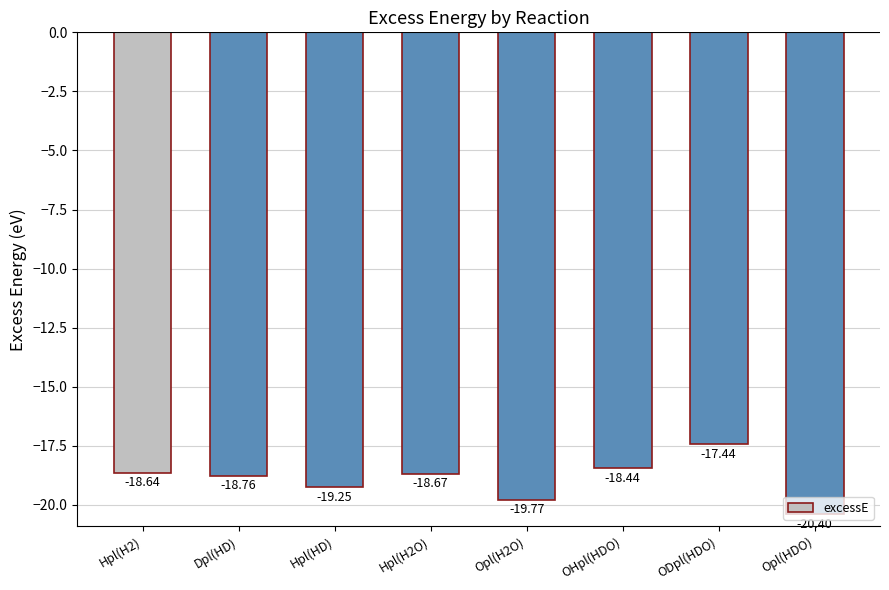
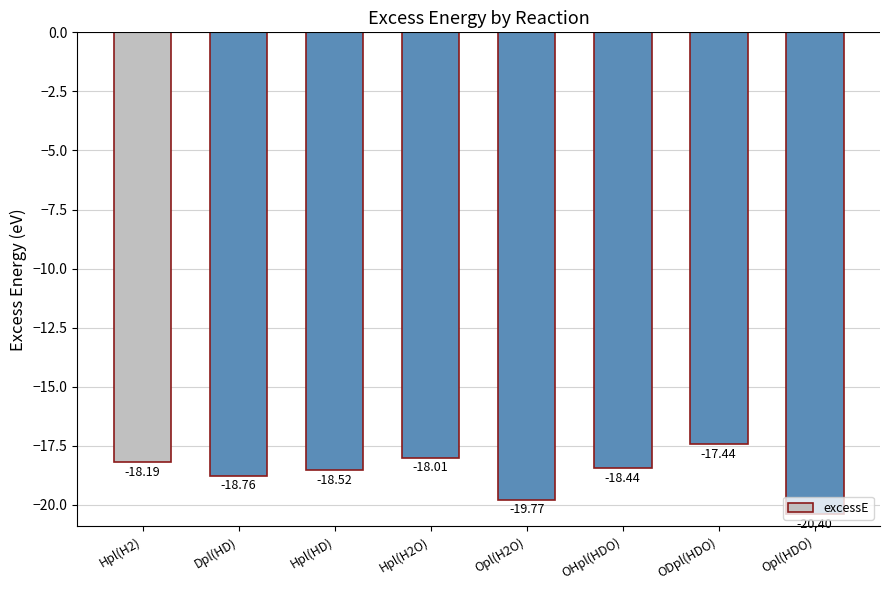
Hpl(H2): -18.64 -> -18.19
Hpl(HD): -19.25 -> -18.52
Hpl(H2O): -18.67 -> -18.01
